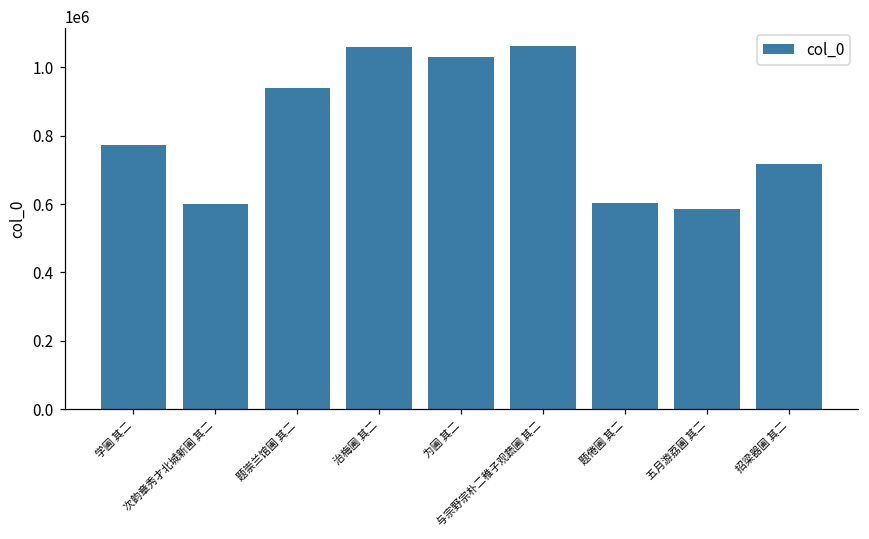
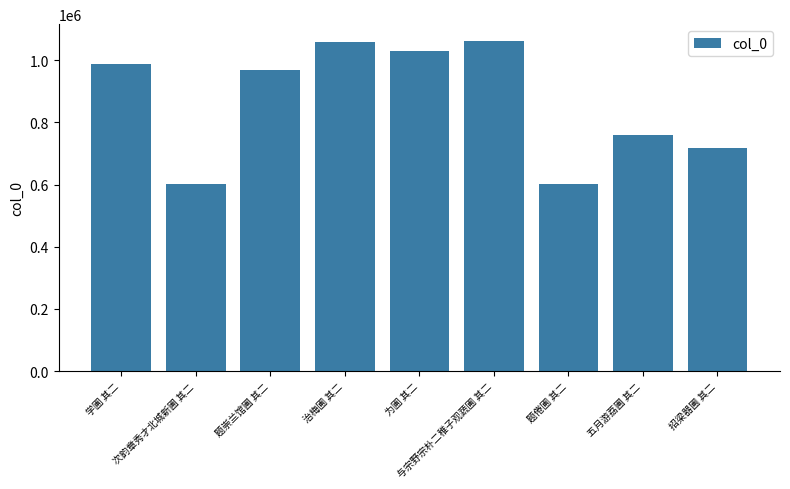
学圃 其二: 770000 -> 990000
题崇兰馆圃 其二: 940000 -> 970000
五月游荔圃 其二: 590000 -> 760000
